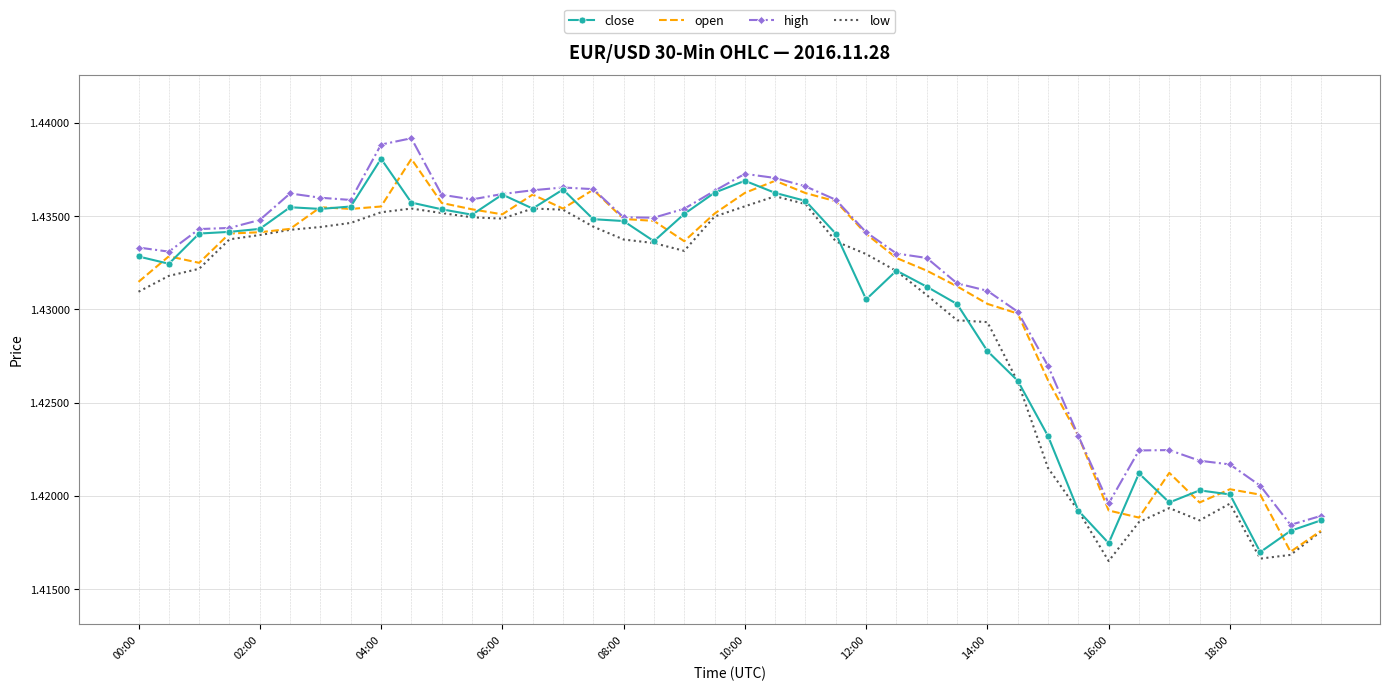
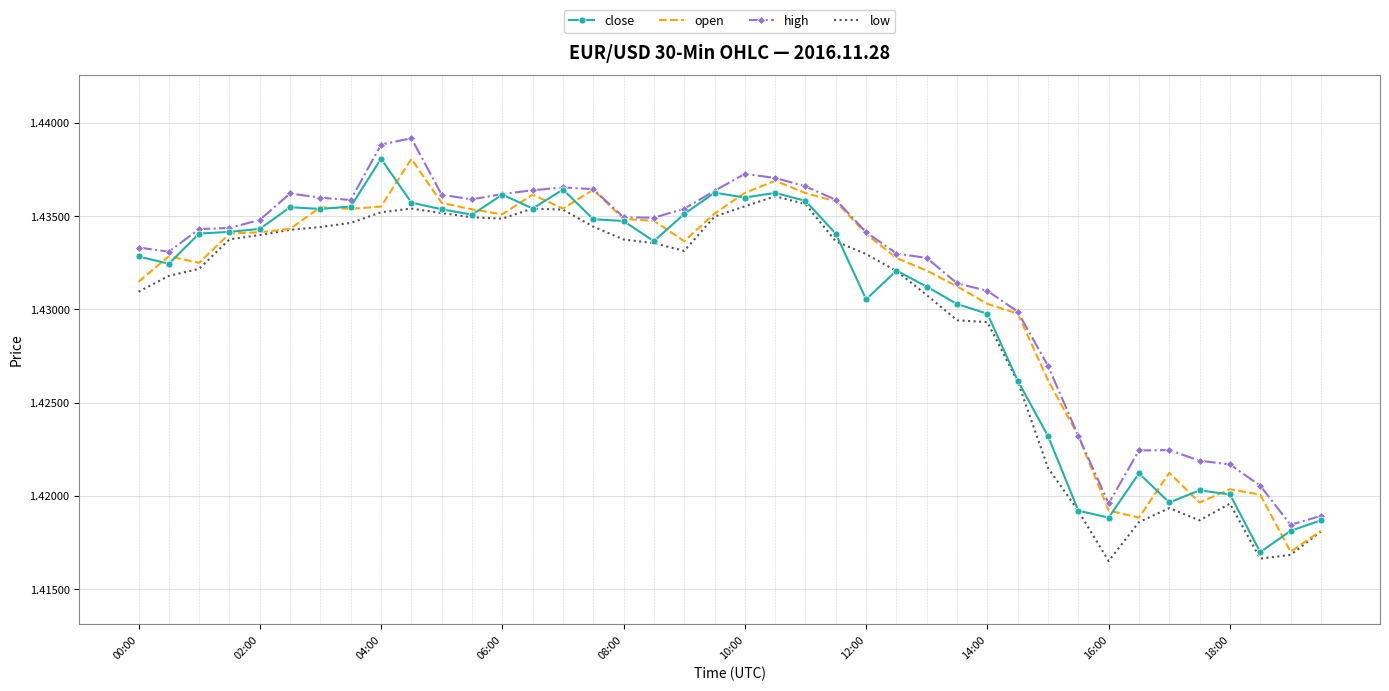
close, 10:00: 1.4369 -> 1.4360
close, 14:00: 1.4278 -> 1.4298
close, 16:00: 1.4175 -> 1.4188
